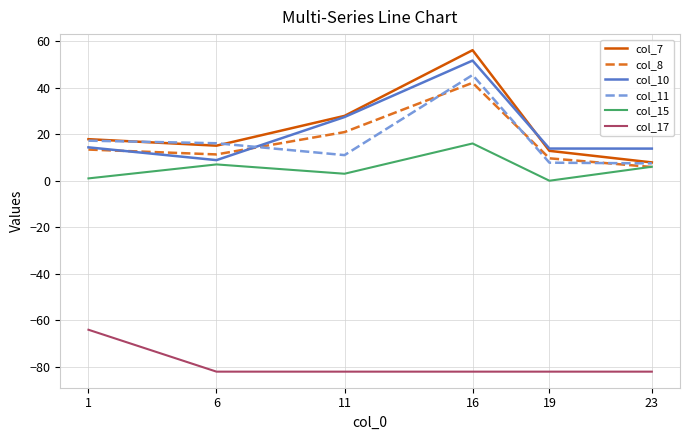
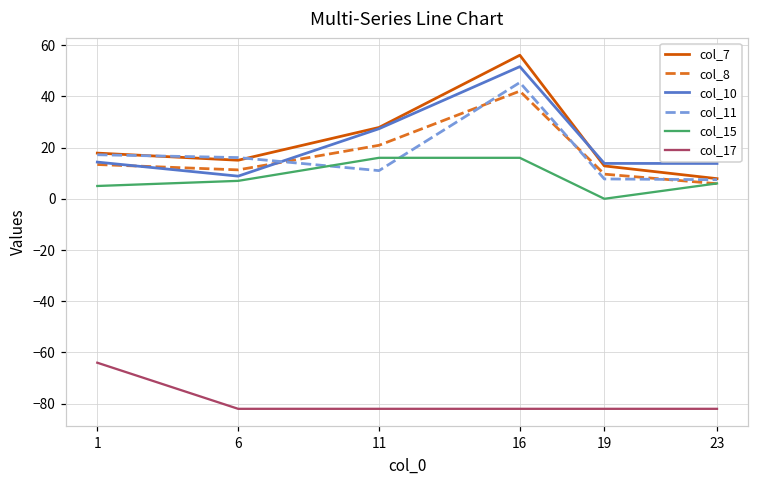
col_15, 1: 1 -> 5
col_15, 11: 3 -> 16
